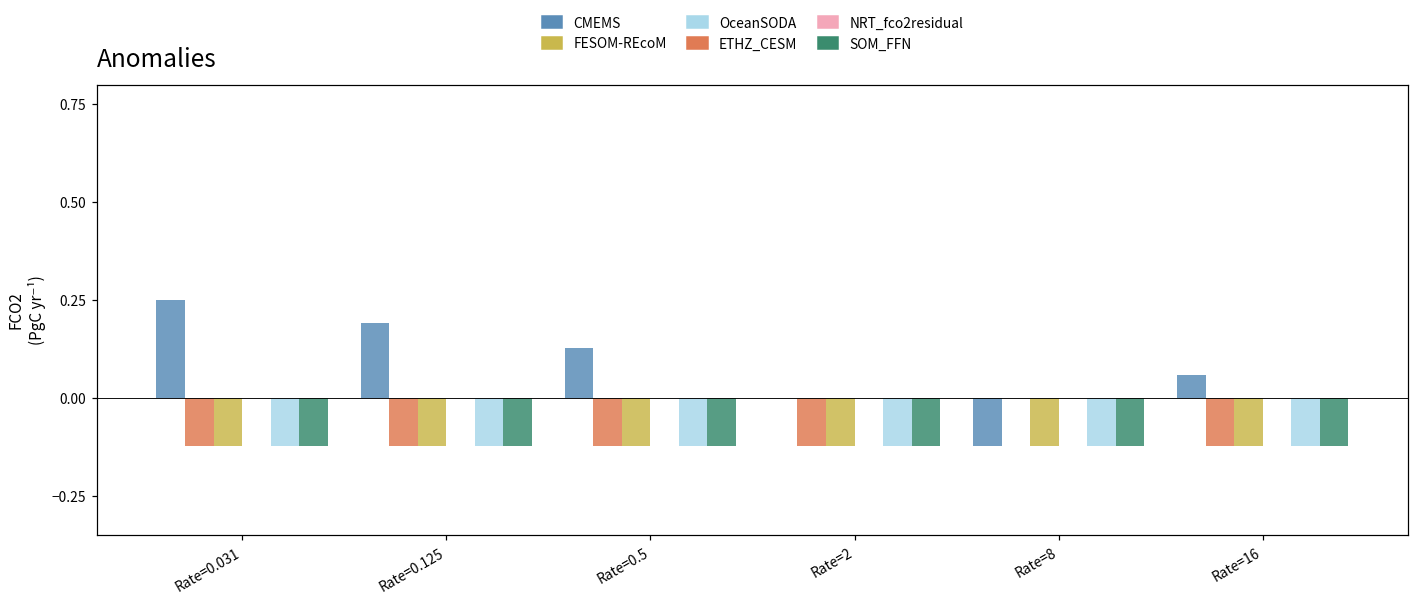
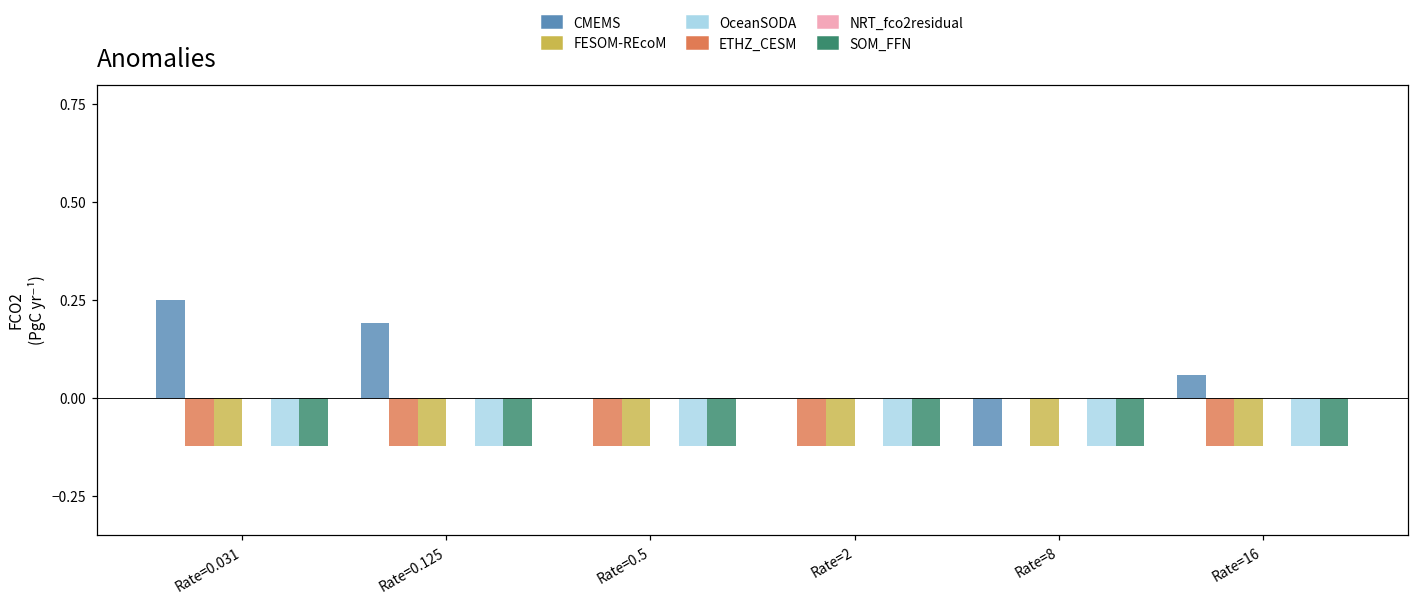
CMEMS, Rate=0.5: 0.13 -> 0.00
